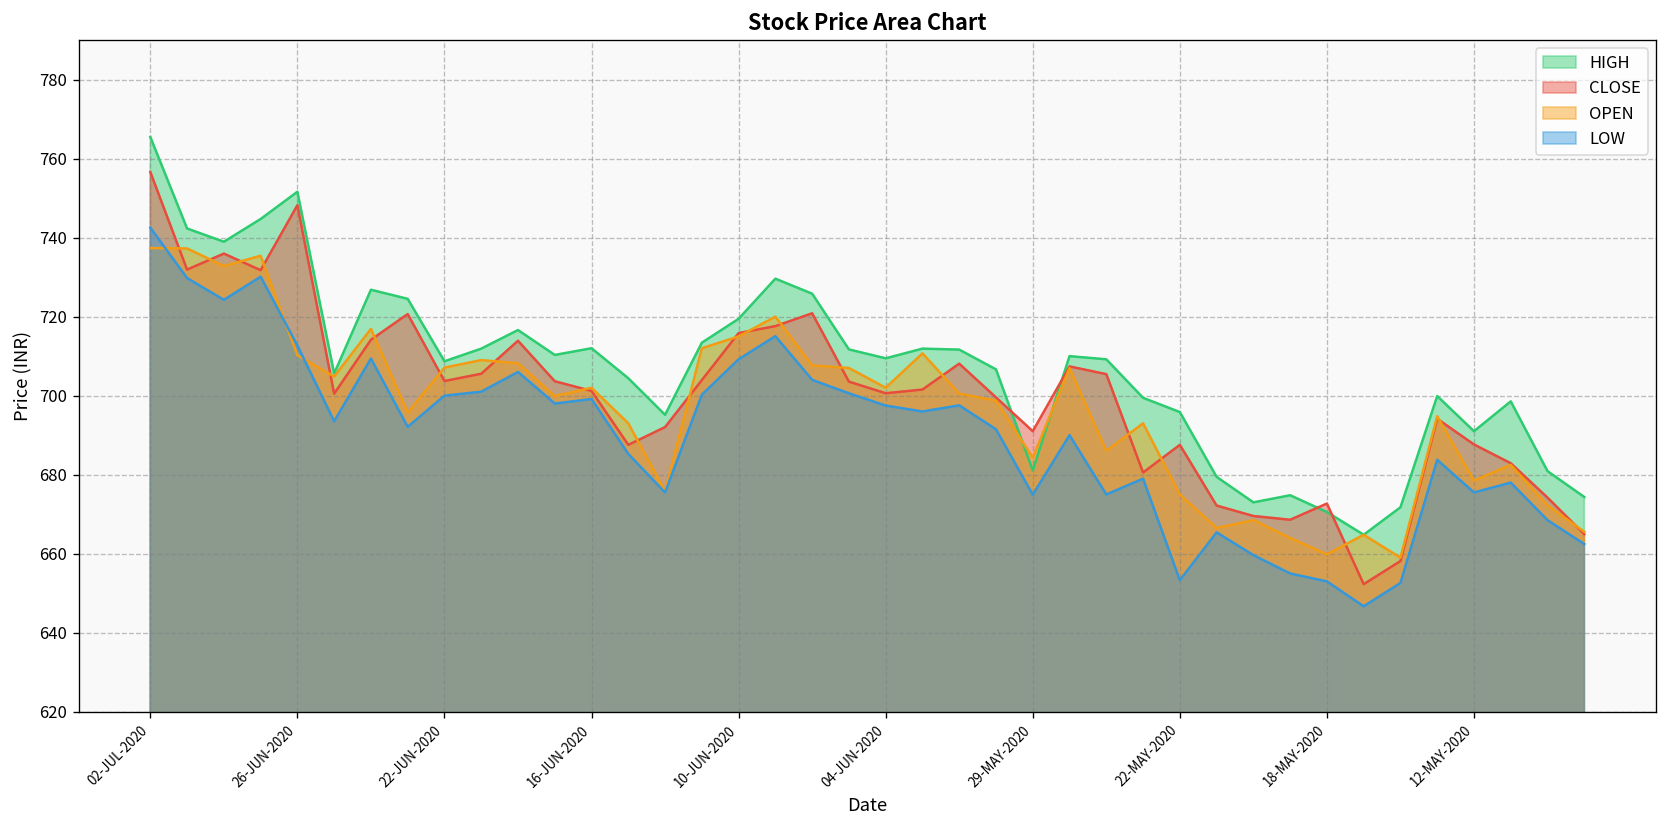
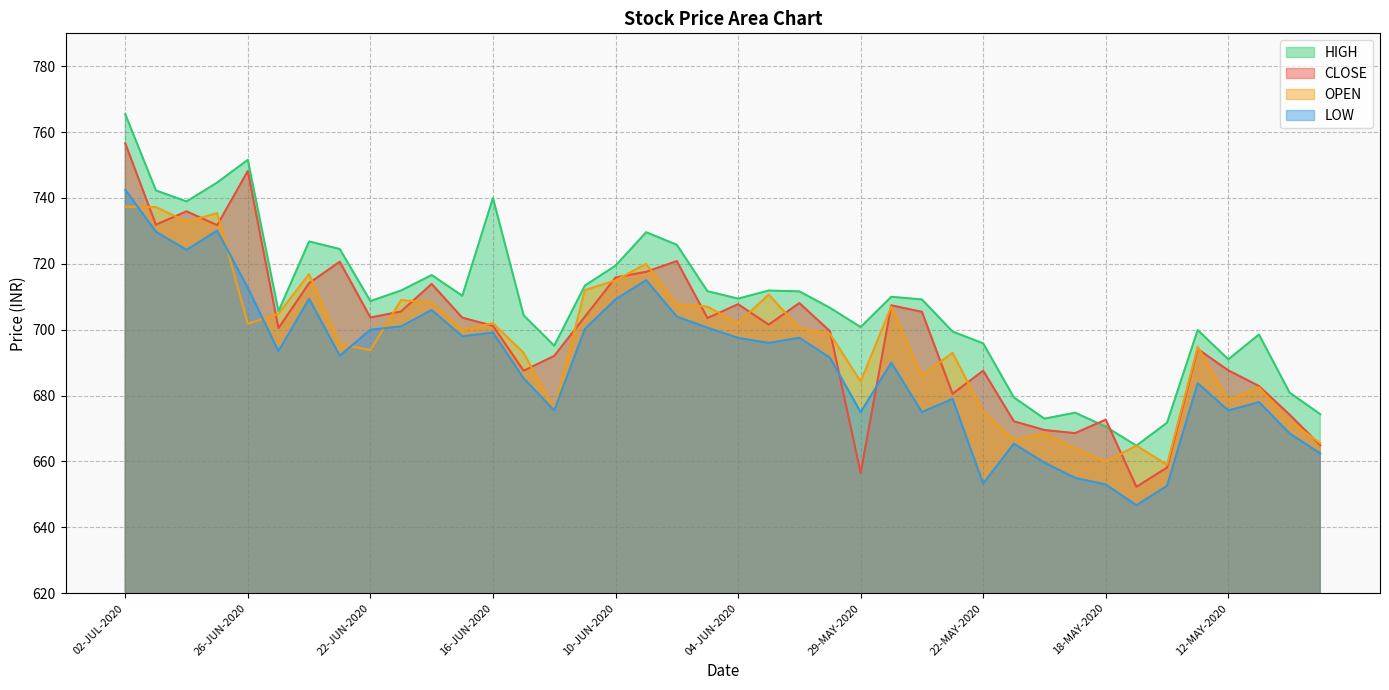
OPEN, 26-JUN-2020: 710 -> 702
OPEN, 22-JUN-2020: 707 -> 694
HIGH, 16-JUN-2020: 712 -> 740
CLOSE, 04-JUN-2020: 701 -> 708
HIGH, 29-MAY-2020: 681 -> 701
CLOSE, 29-MAY-2020: 691 -> 657
